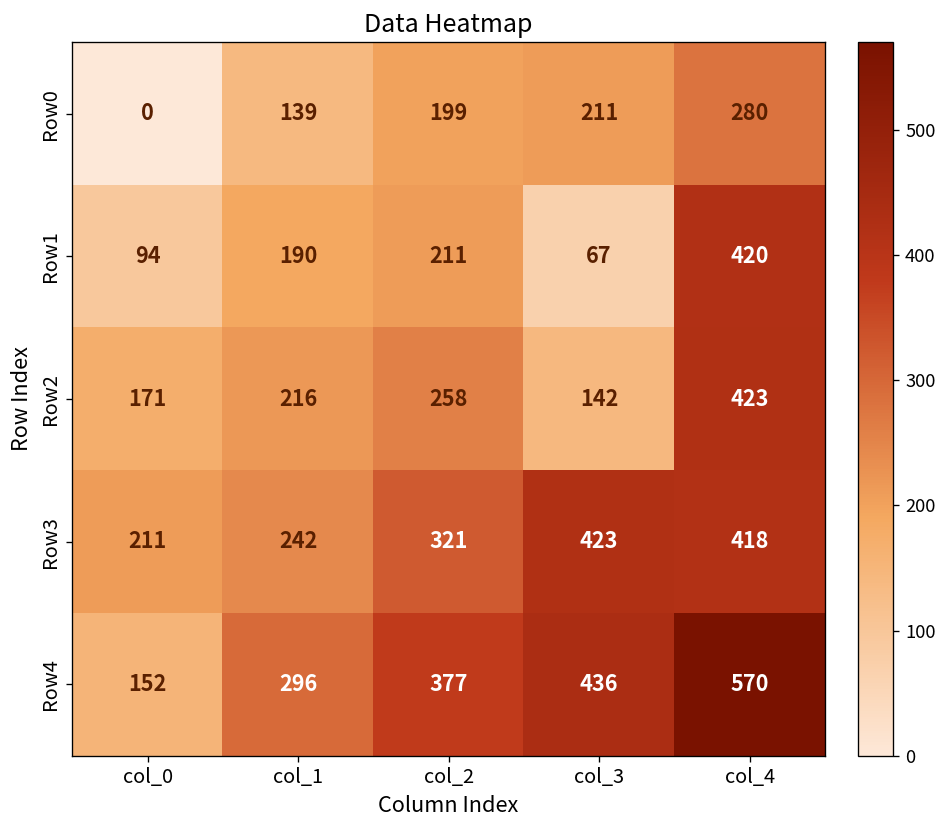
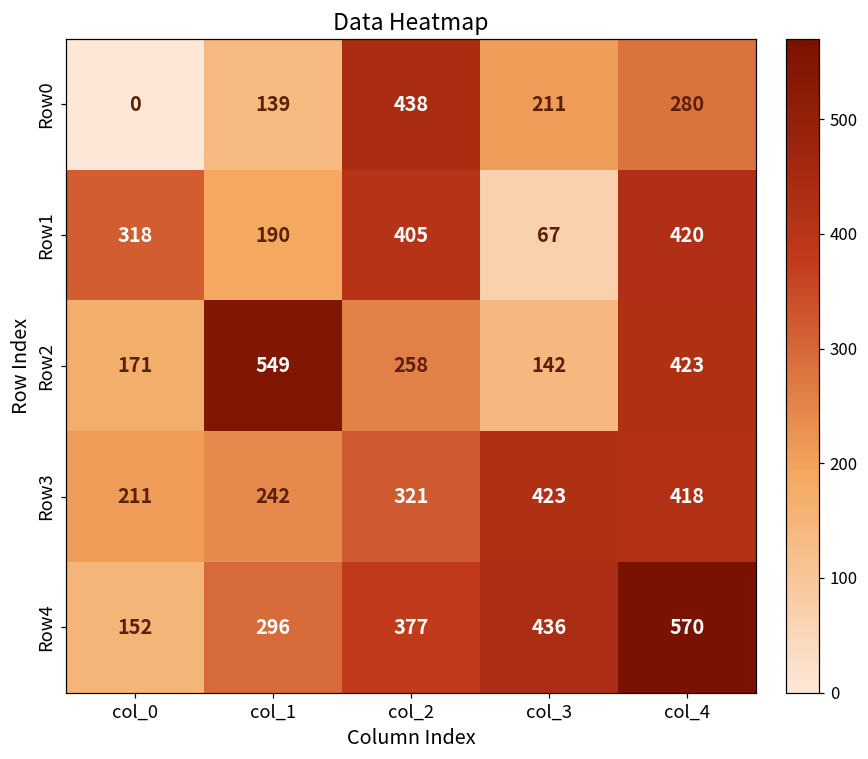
Row0, col_2: 199 -> 438
Row1, col_0: 94 -> 318
Row1, col_2: 211 -> 405
Row2, col_1: 216 -> 549
